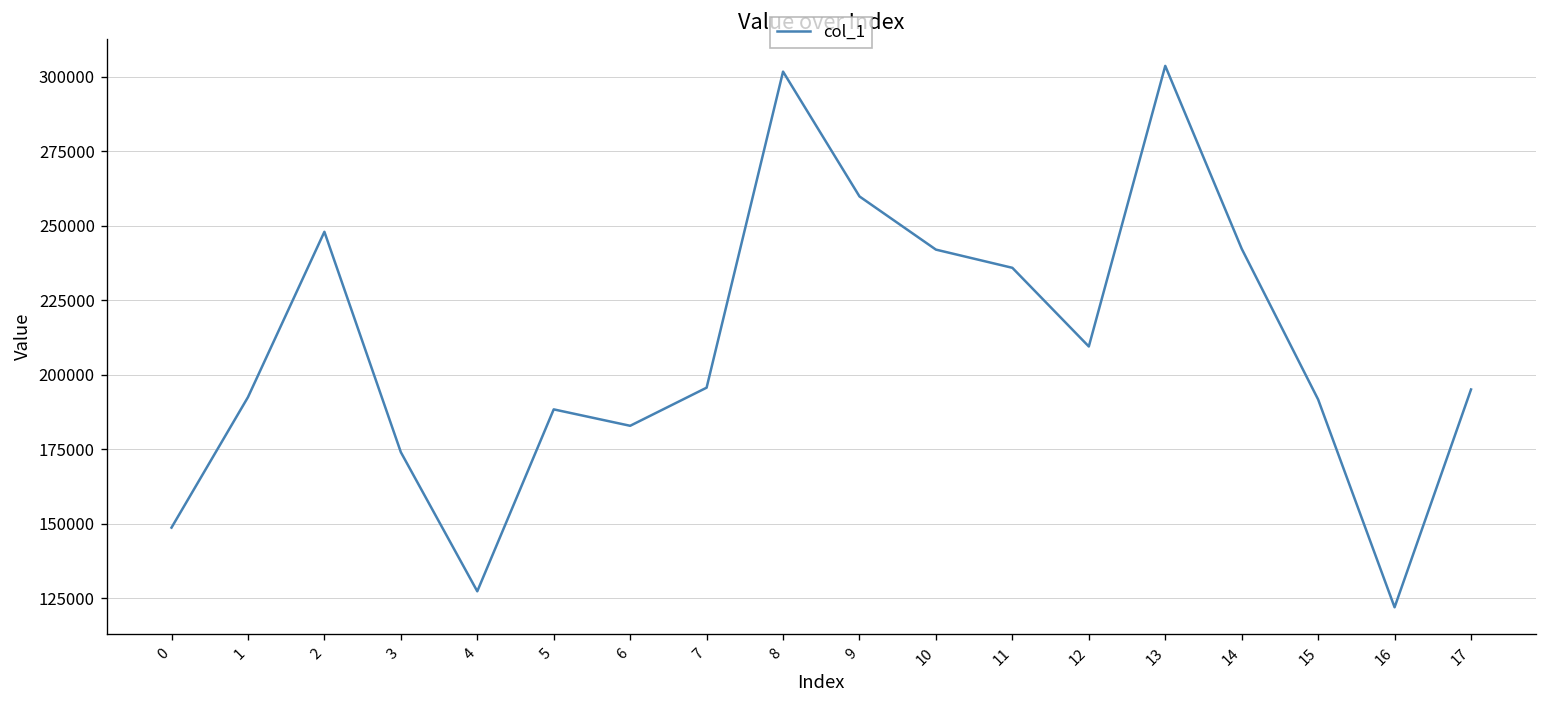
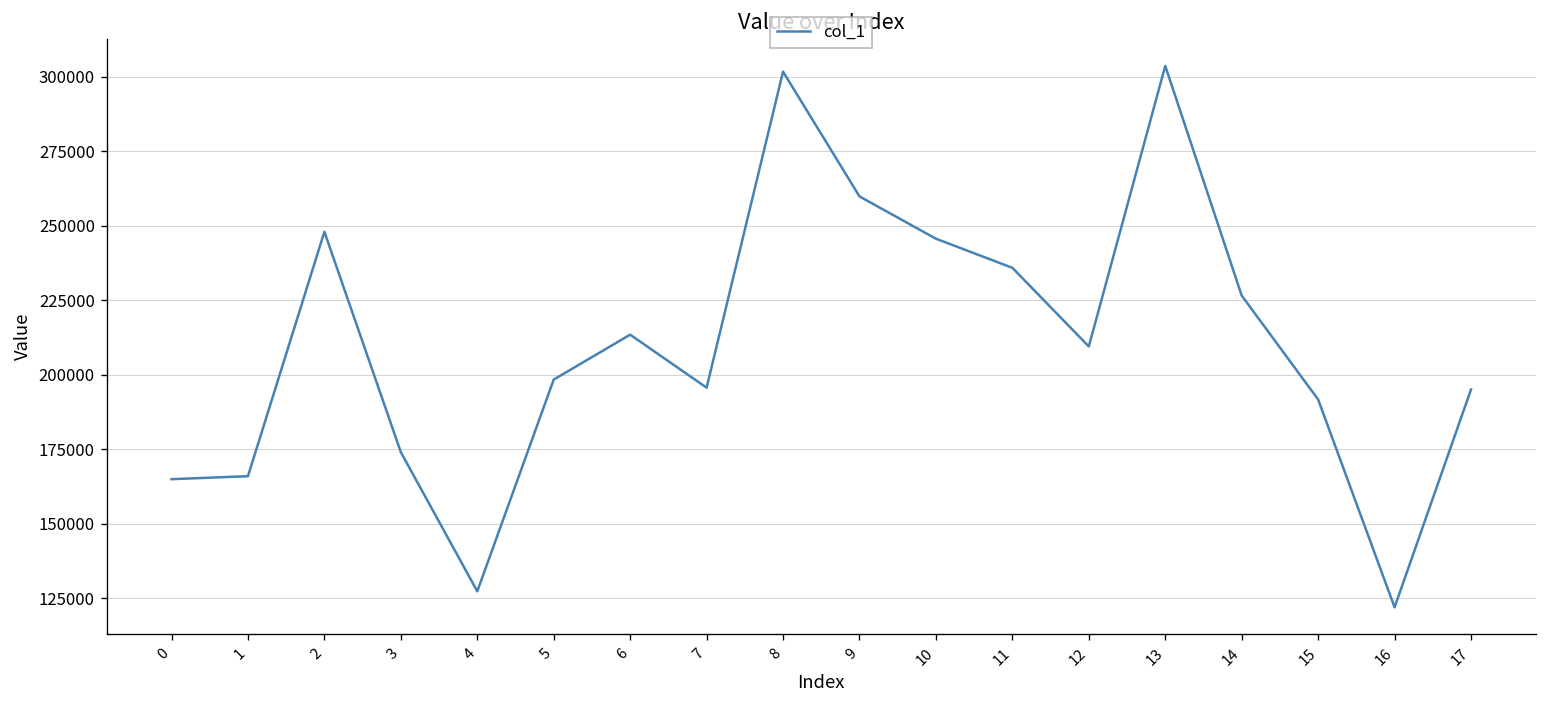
0: 149000 -> 165000
1: 192000 -> 166000
5: 188000 -> 198000
6: 183000 -> 213000
10: 242000 -> 246000
14: 242000 -> 227000
